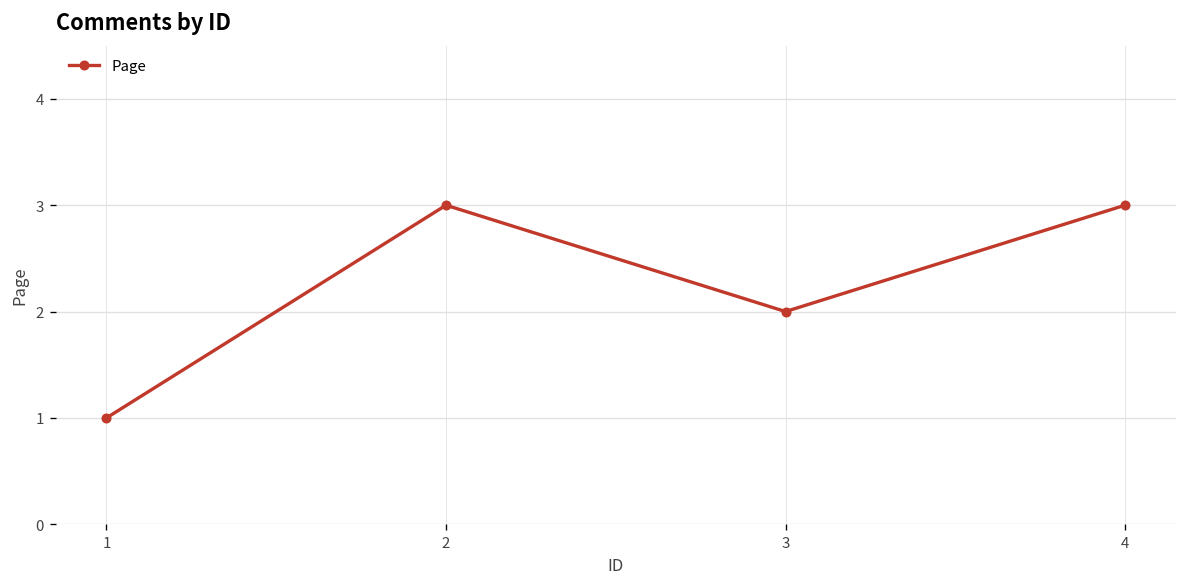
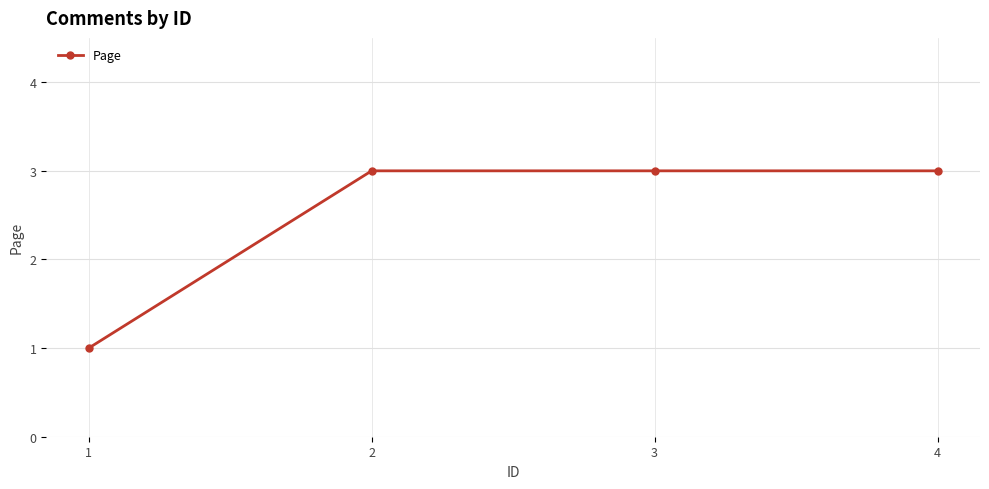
3: 2 -> 3
